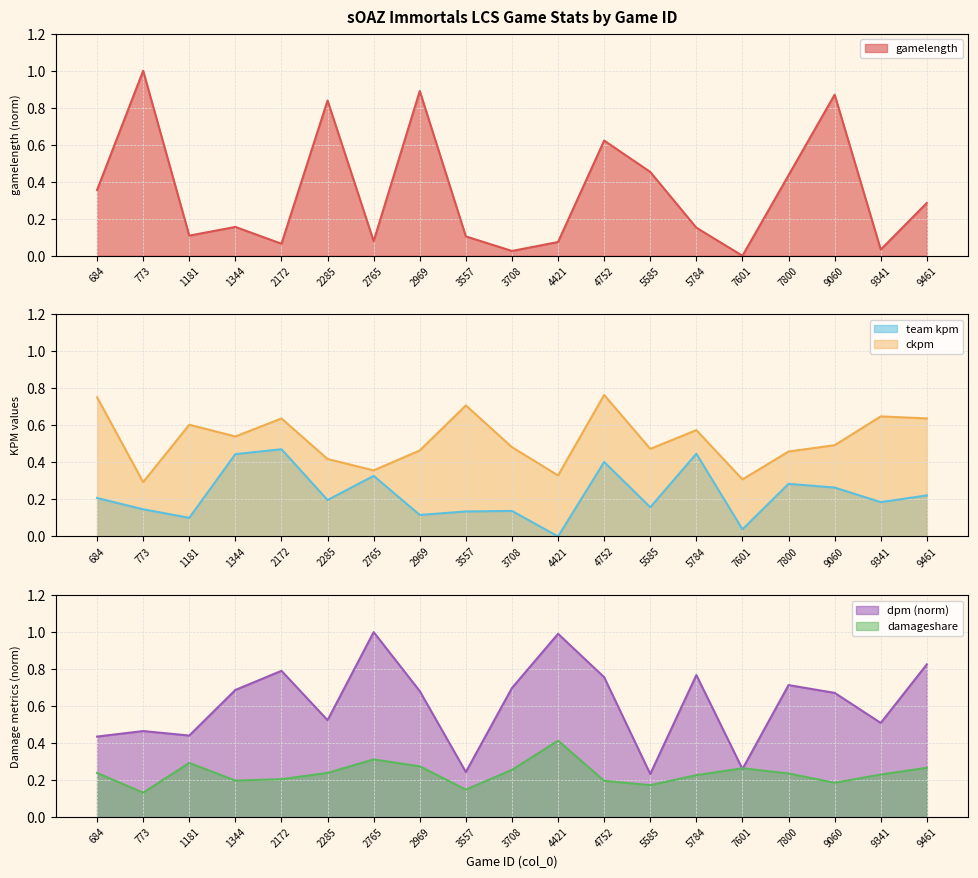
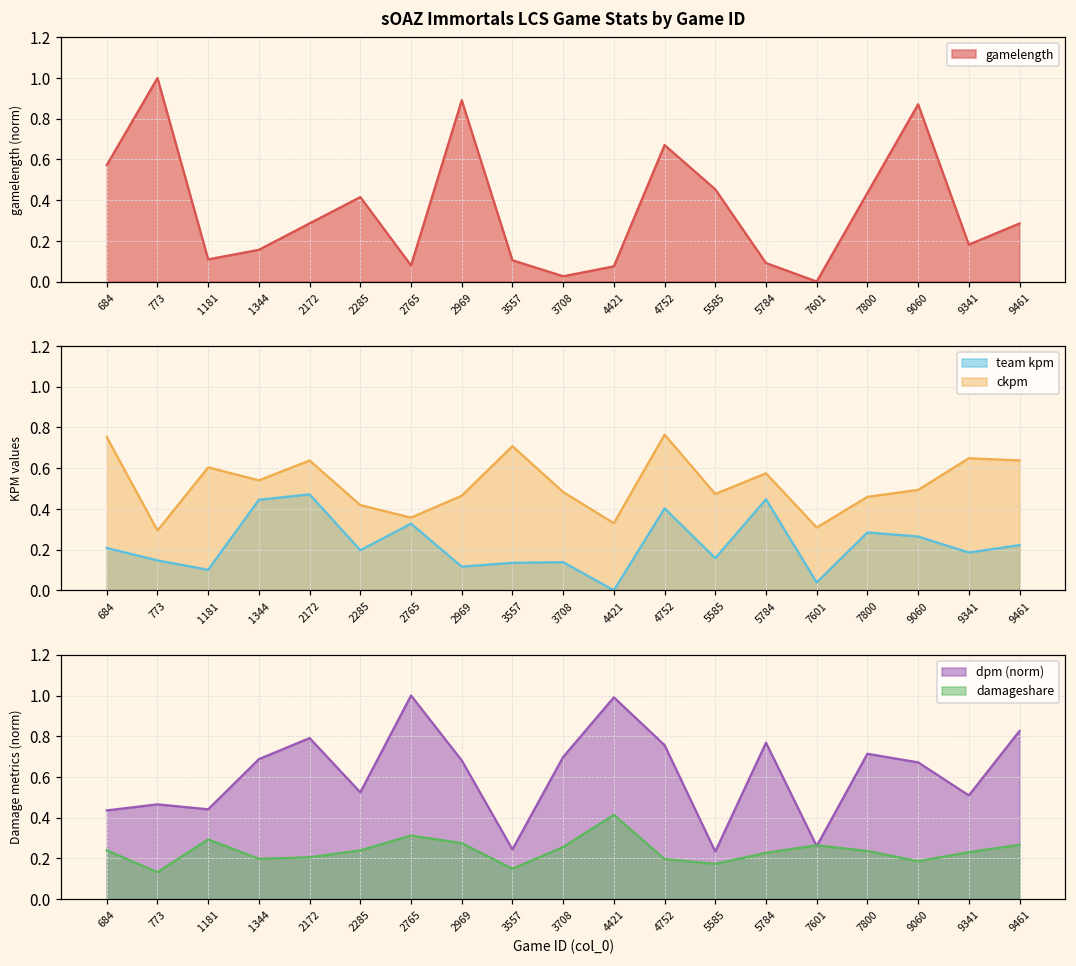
sOAZ Immortals LCS Game Stats by Game ID, 684: 0.36 -> 0.57
sOAZ Immortals LCS Game Stats by Game ID, 2172: 0.07 -> 0.29
sOAZ Immortals LCS Game Stats by Game ID, 2285: 0.84 -> 0.41
sOAZ Immortals LCS Game Stats by Game ID, 4752: 0.62 -> 0.67
sOAZ Immortals LCS Game Stats by Game ID, 5784: 0.15 -> 0.09
sOAZ Immortals LCS Game Stats by Game ID, 9341: 0.03 -> 0.18
